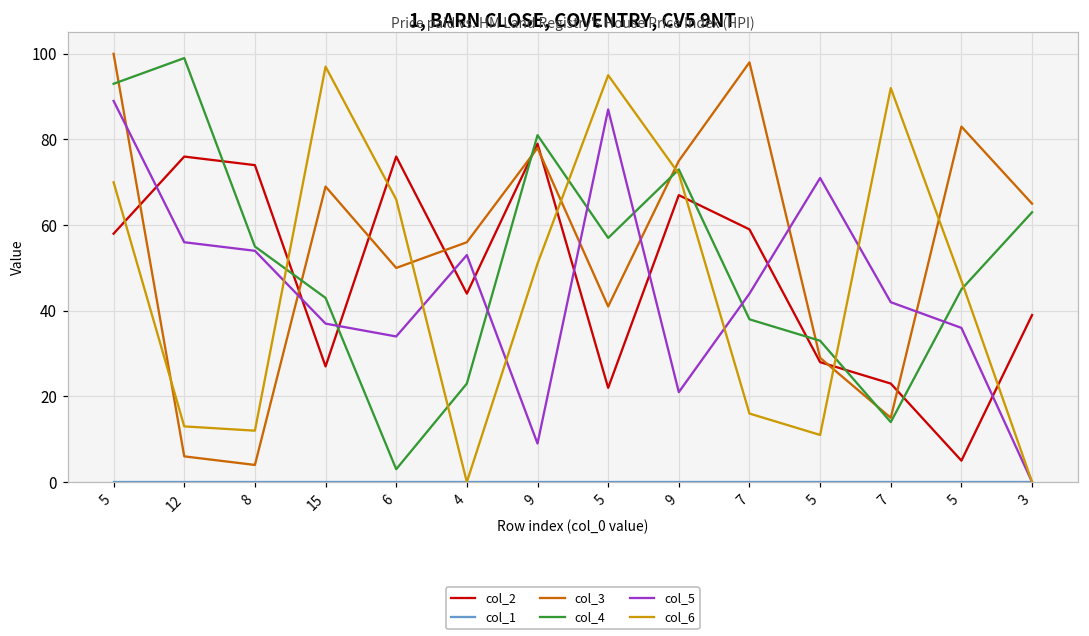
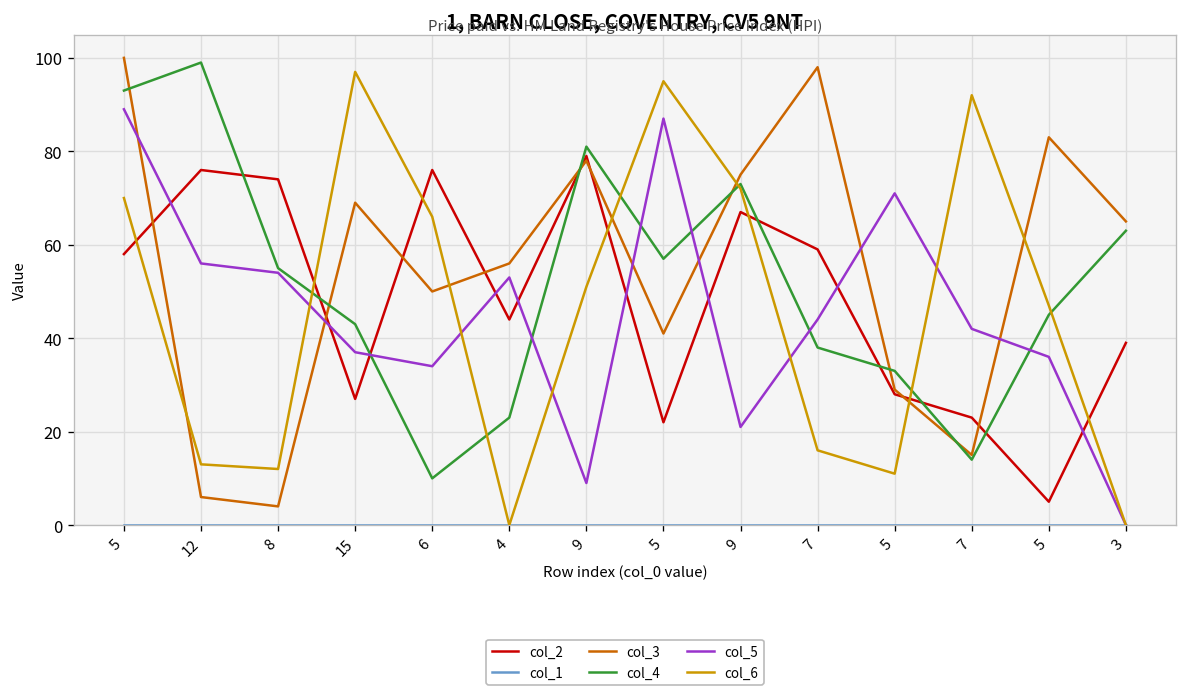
col_4, 6: 3 -> 10
